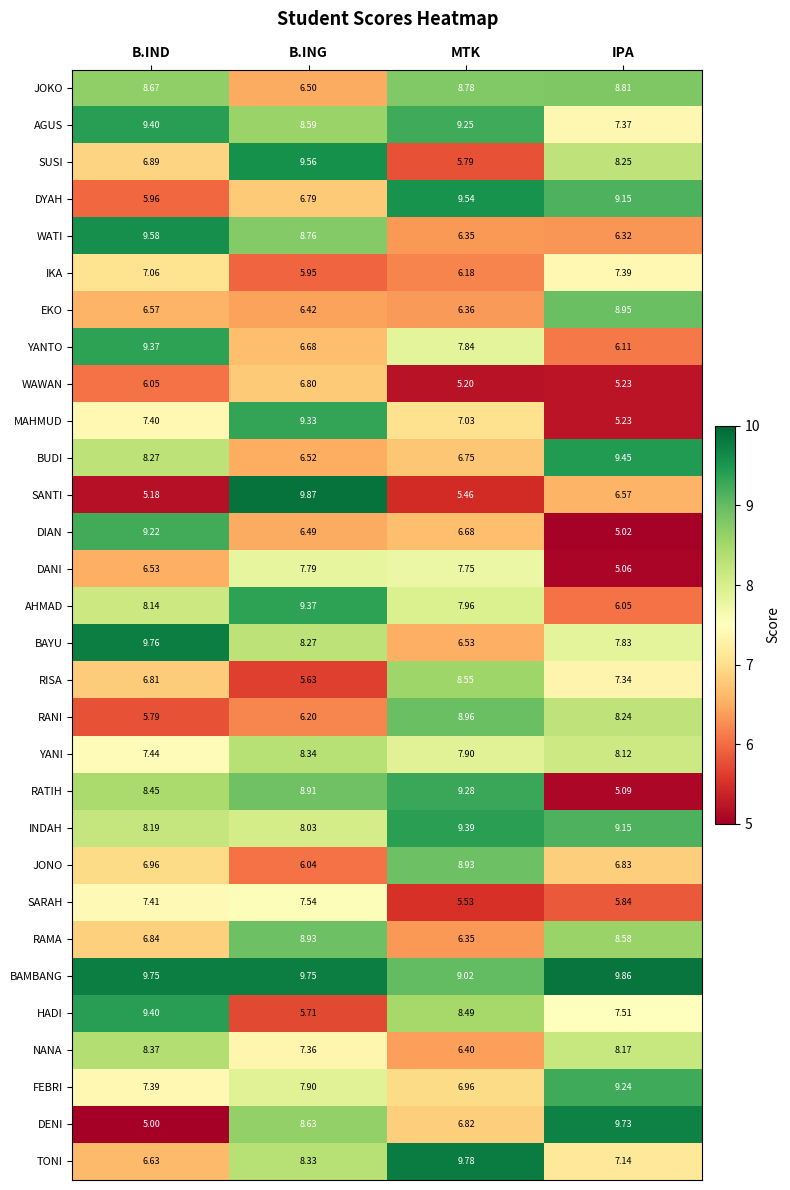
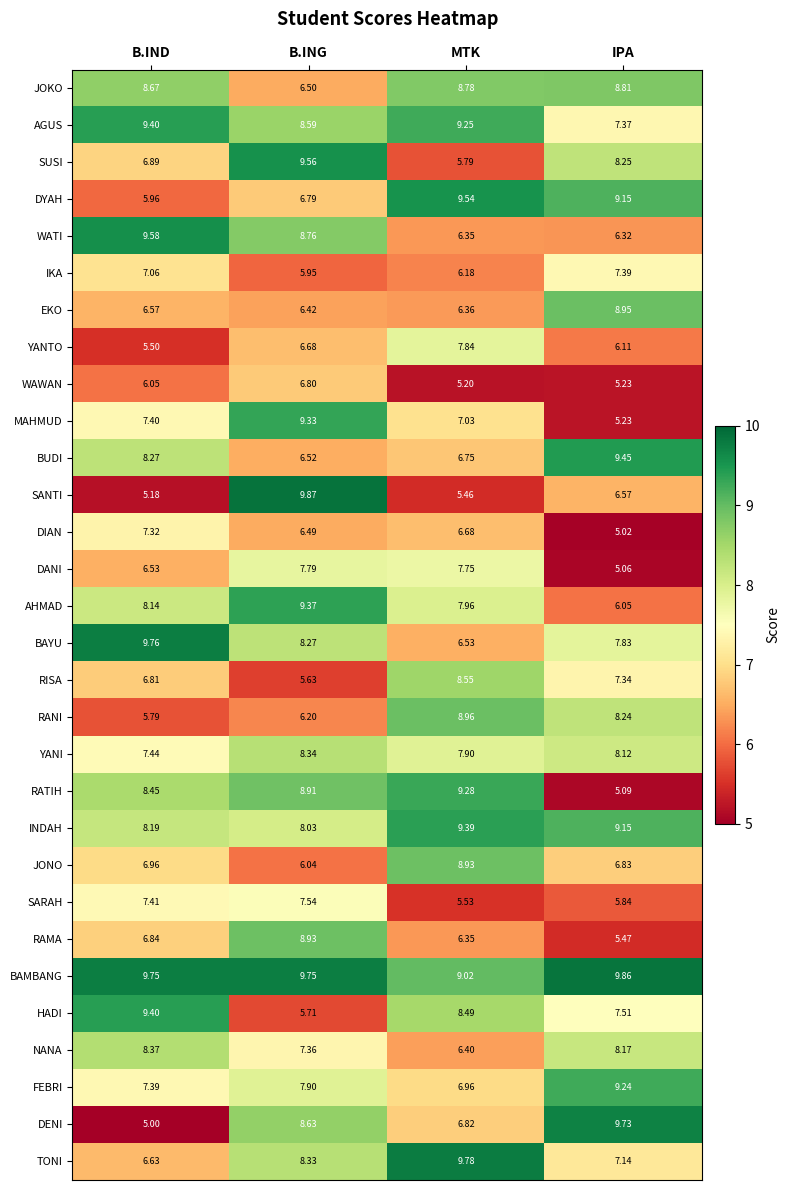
YANTO, B.IND: 9.37 -> 5.50
DIAN, B.IND: 9.22 -> 7.32
RAMA, IPA: 8.58 -> 5.47
